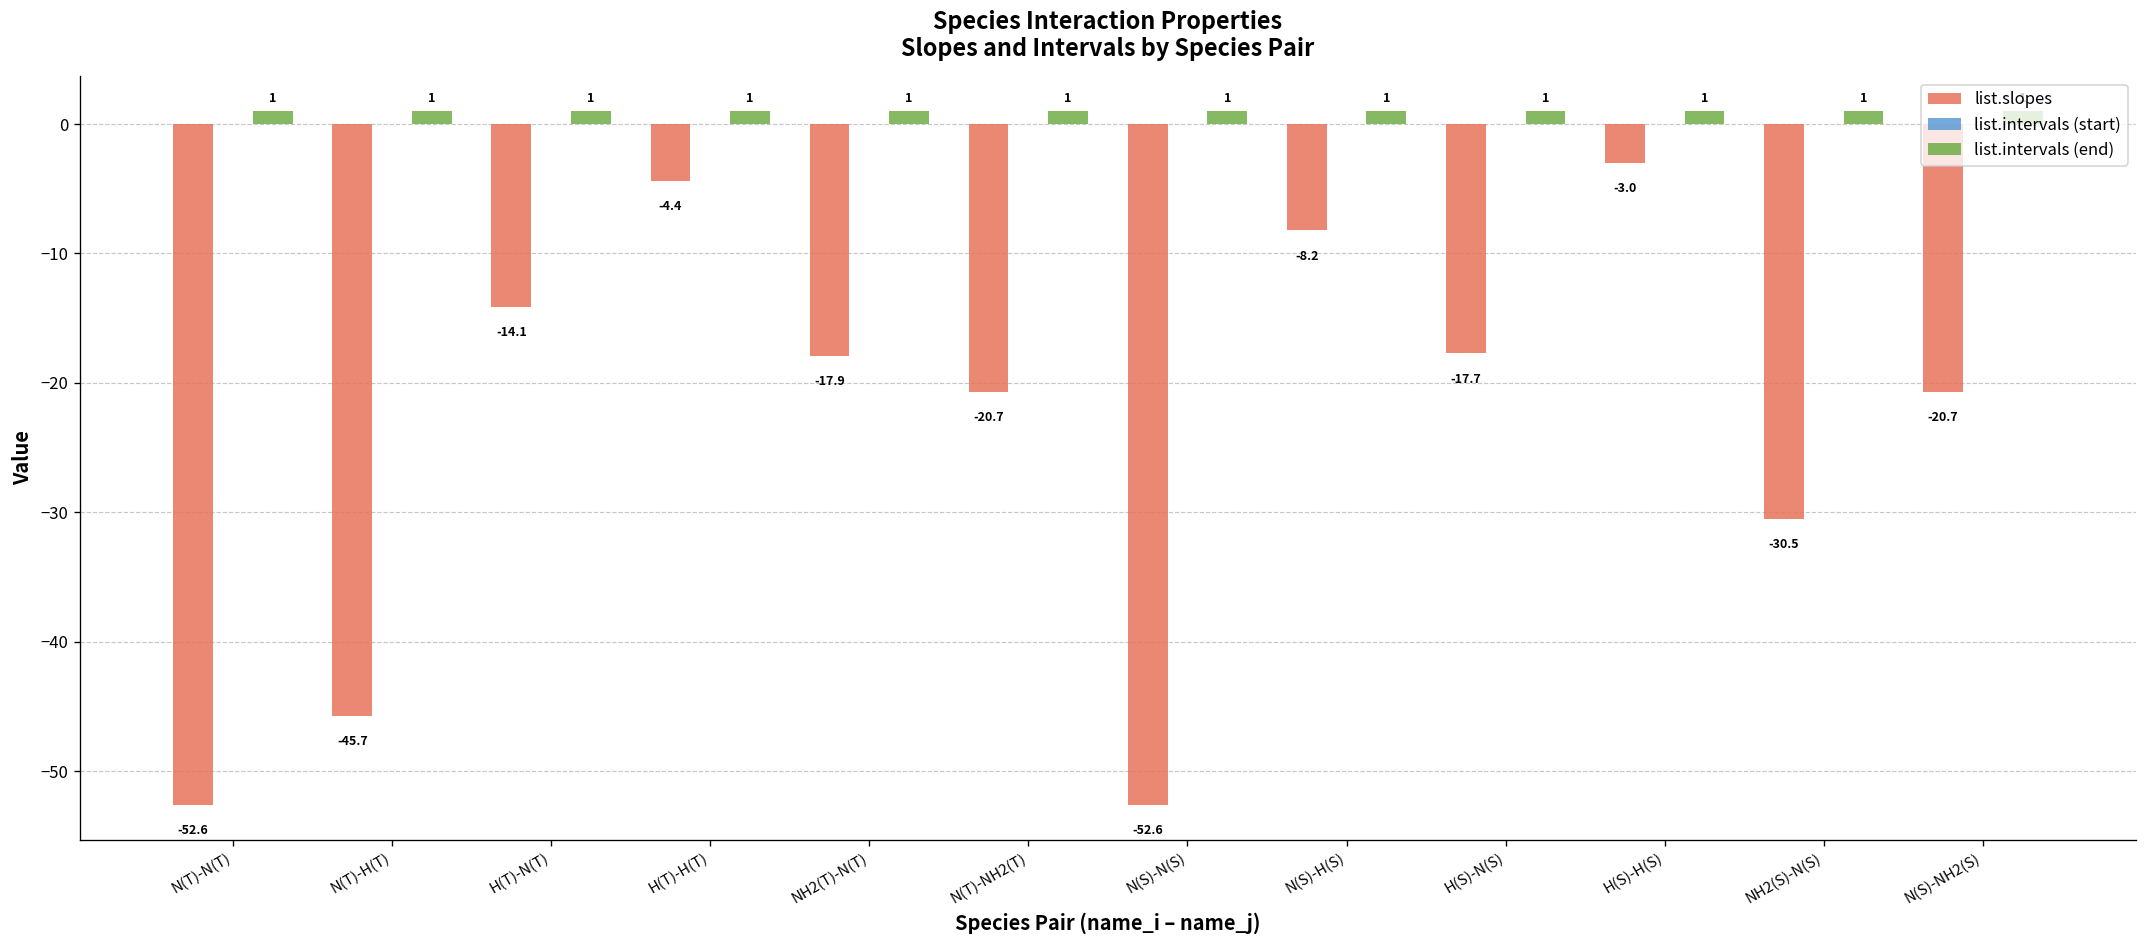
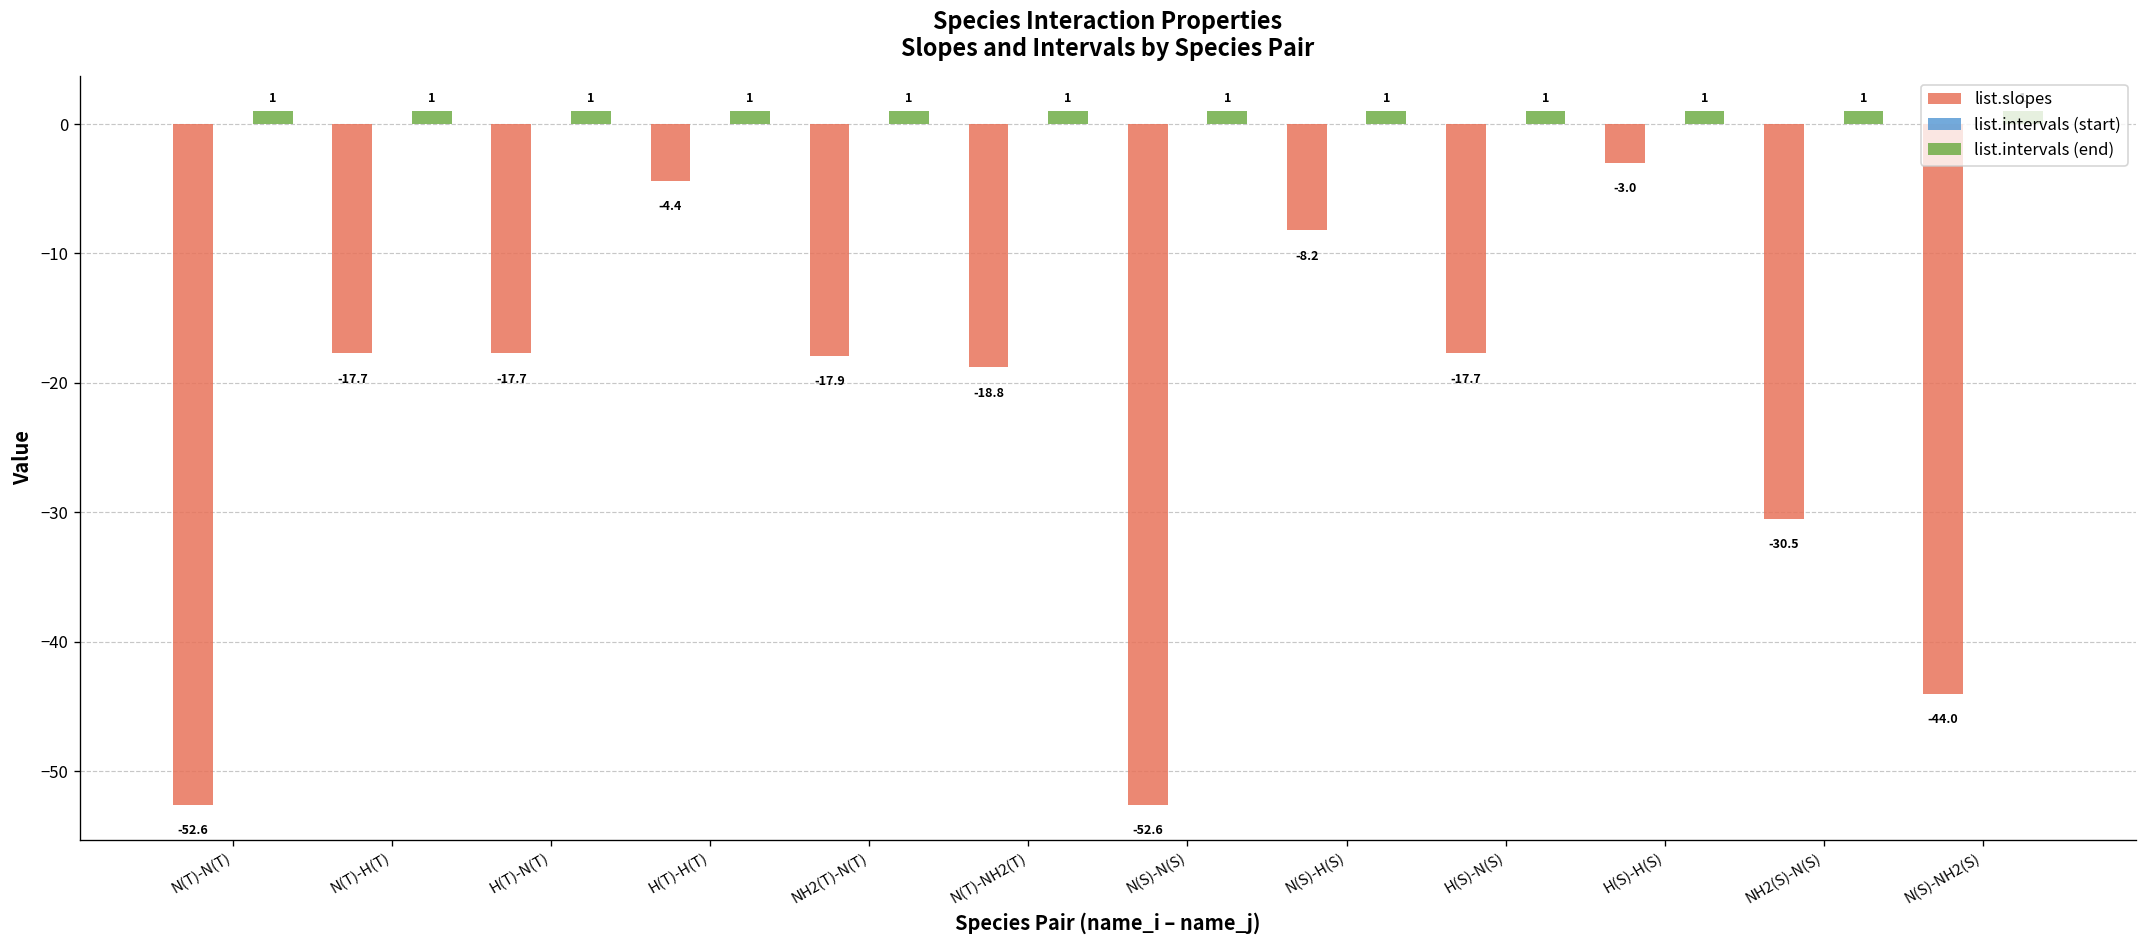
list.slopes, N(T)-H(T): -45.7 -> -17.7
list.slopes, H(T)-N(T): -14.1 -> -17.7
list.slopes, N(T)-NH2(T): -20.7 -> -18.8
list.slopes, N(S)-NH2(S): -20.7 -> -44.0
